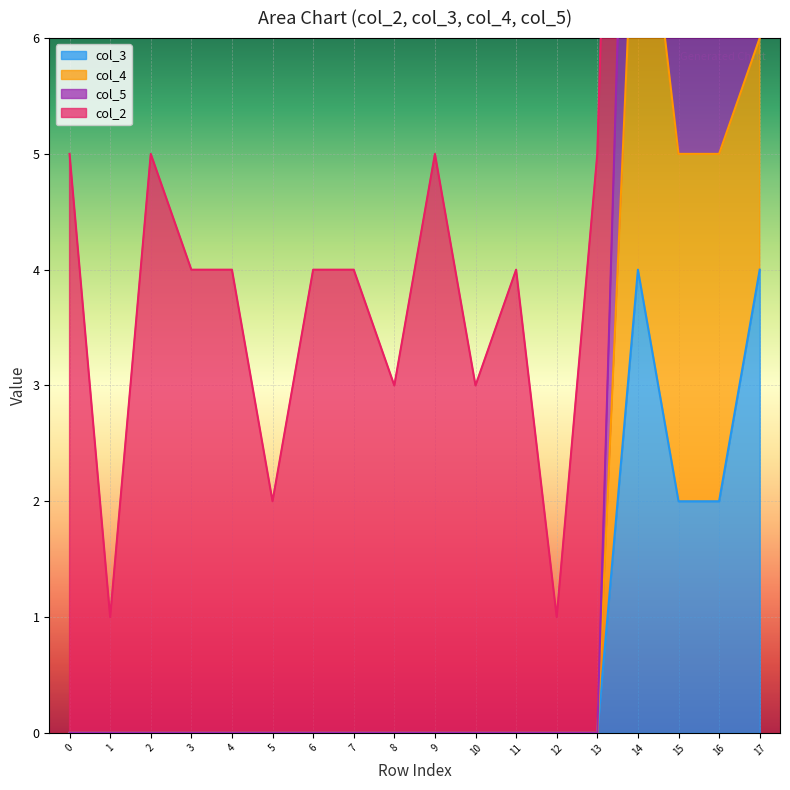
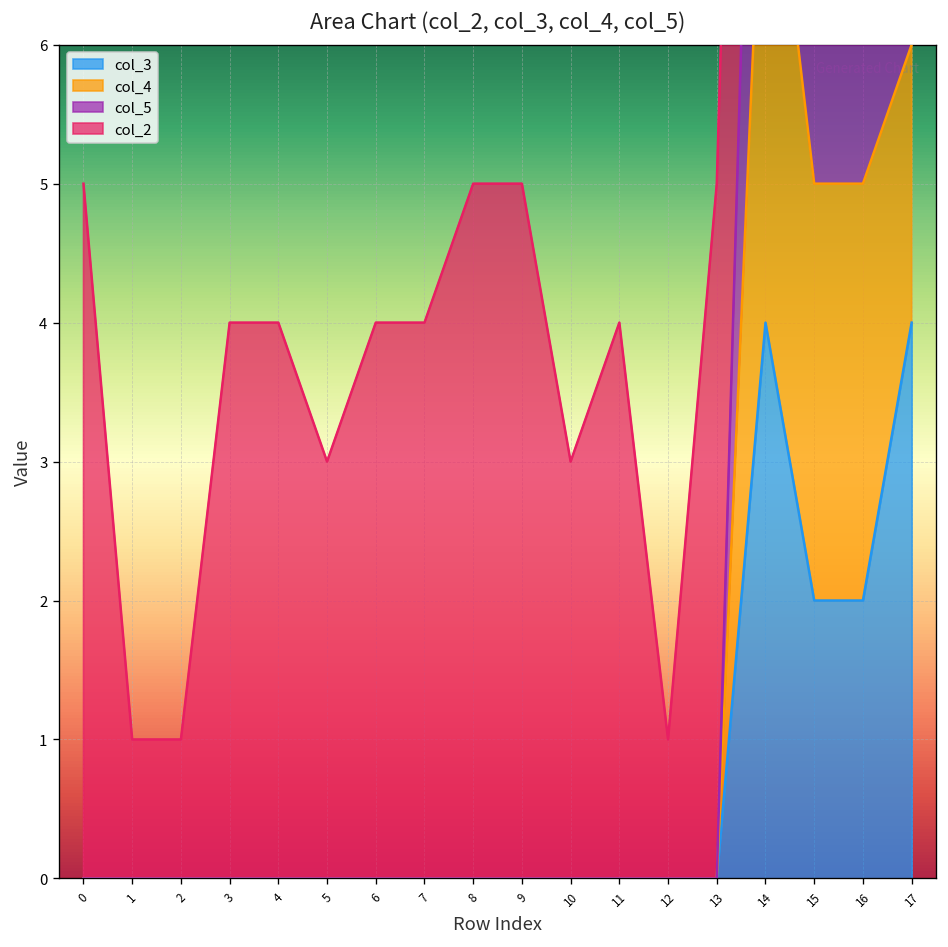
col_2, 2: 5 -> 1
col_2, 5: 2 -> 3
col_2, 8: 3 -> 5
